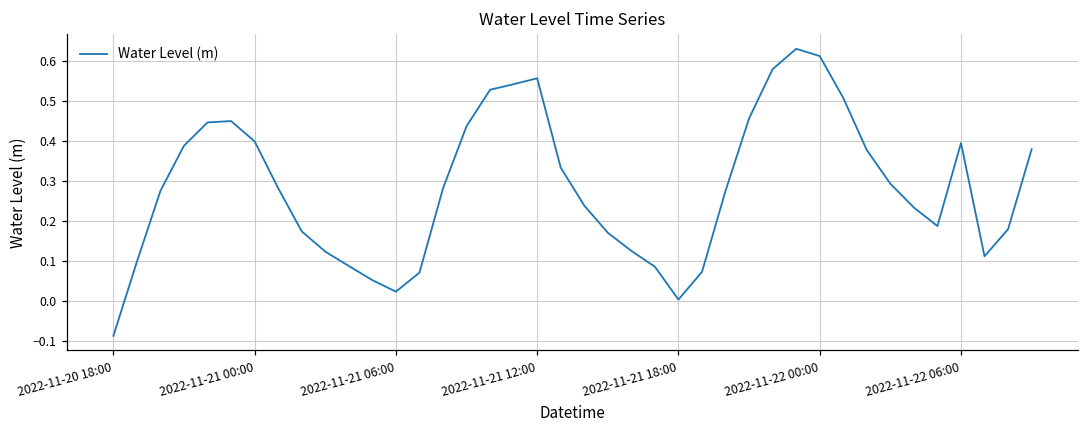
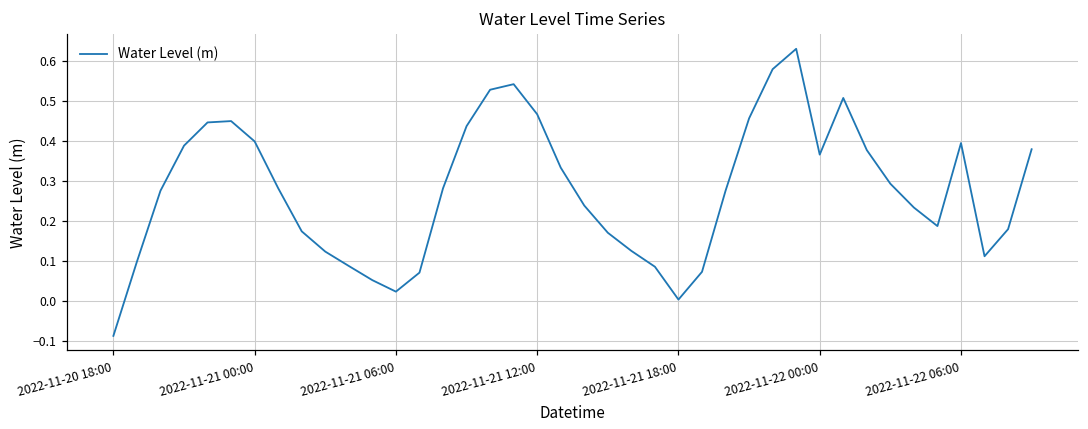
2022-11-21 12:00: 0.56 -> 0.47
2022-11-22 00:00: 0.61 -> 0.37
